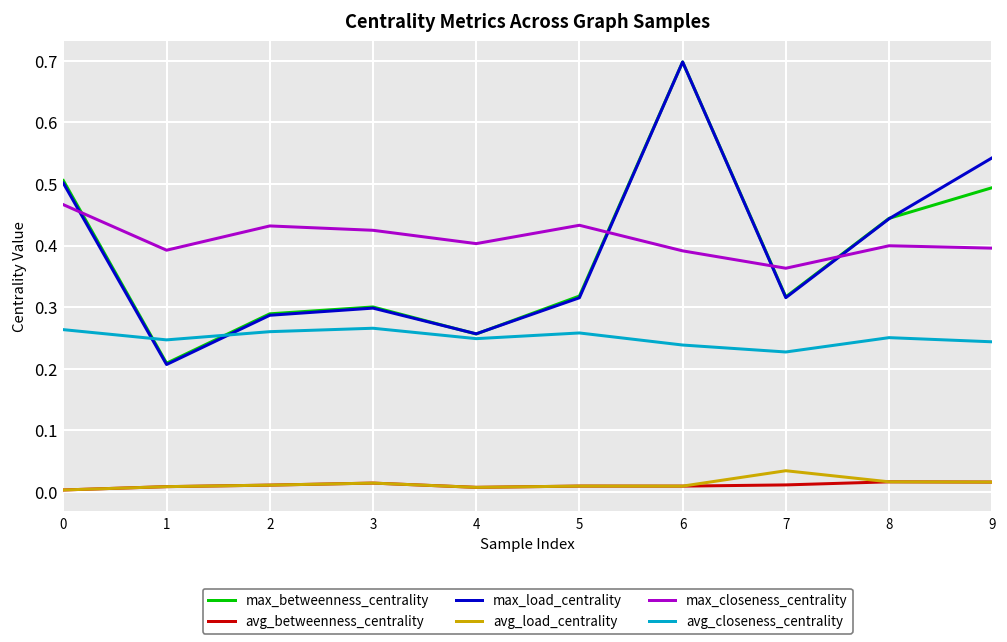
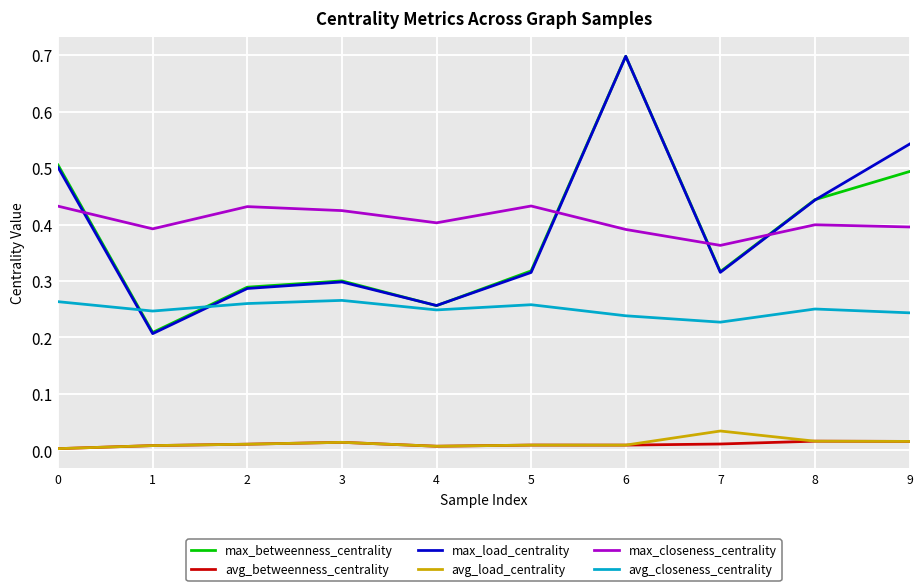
max_closeness_centrality, 0: 0.47 -> 0.43
